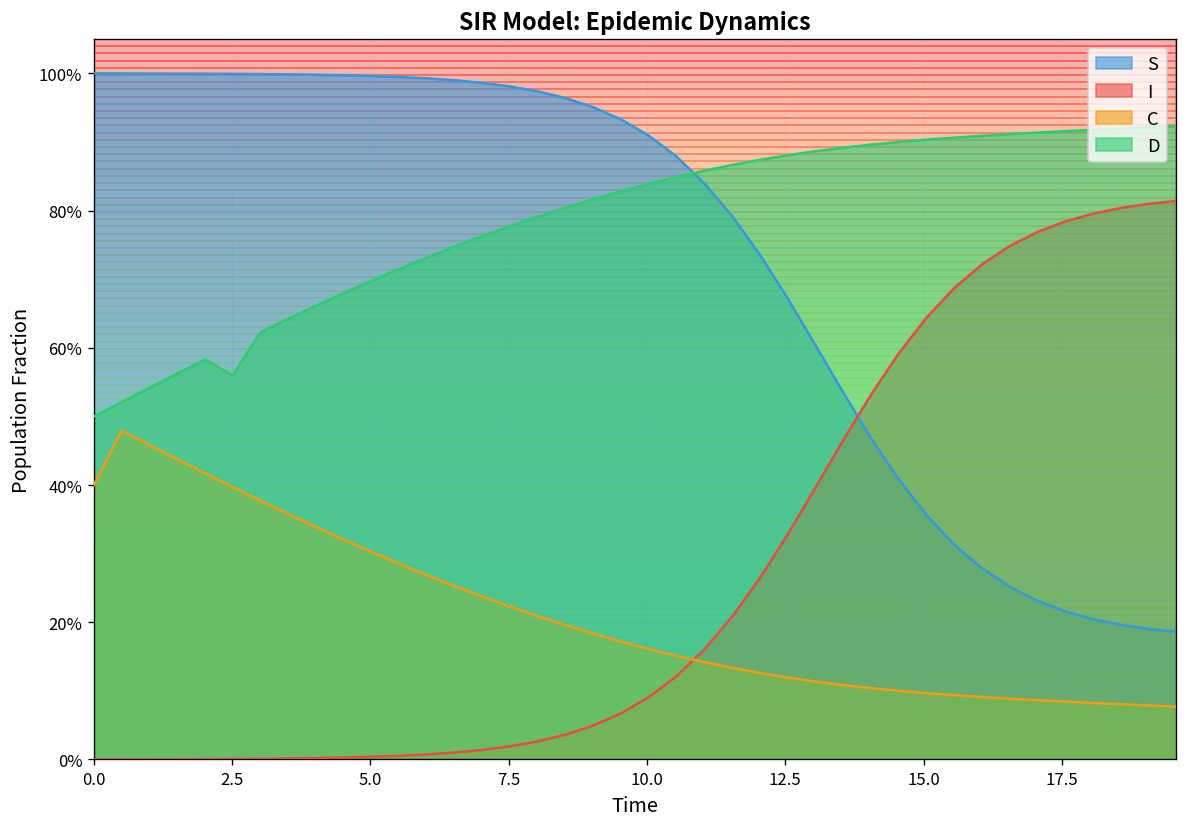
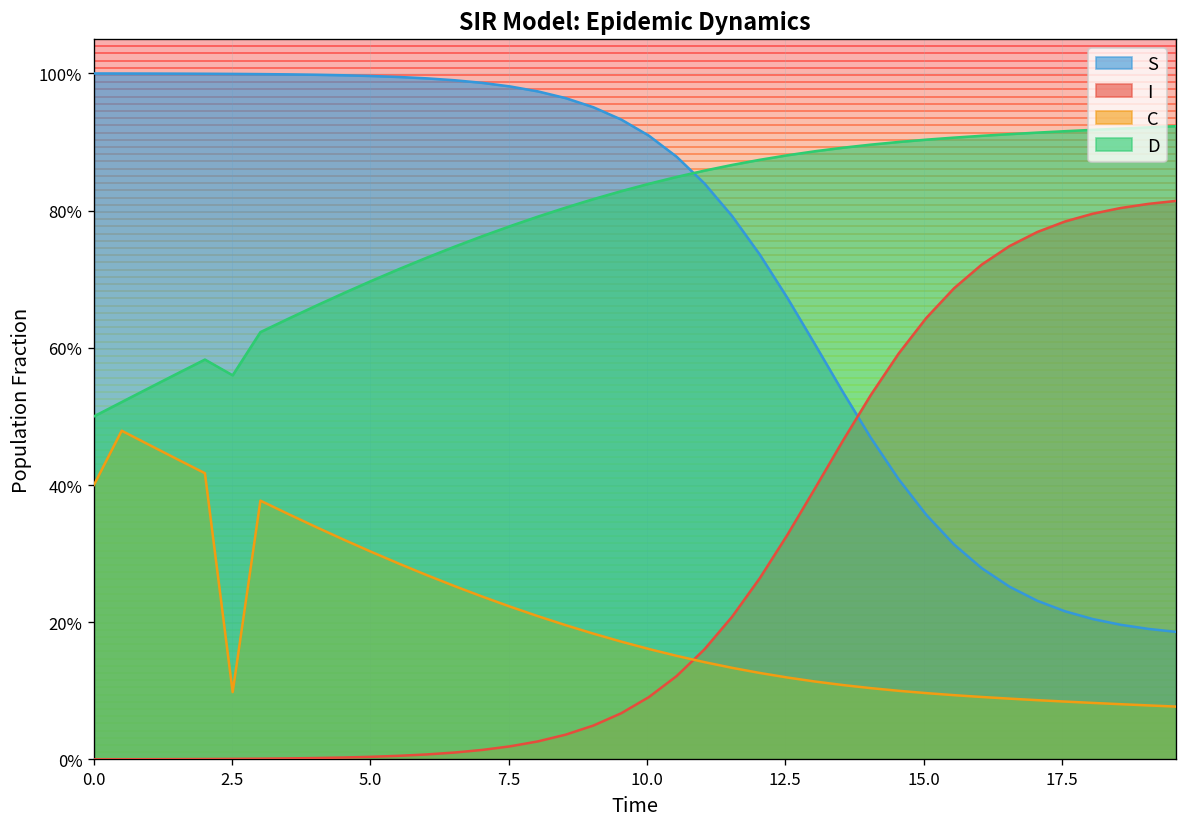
C, 2.5: 40% -> 10%
